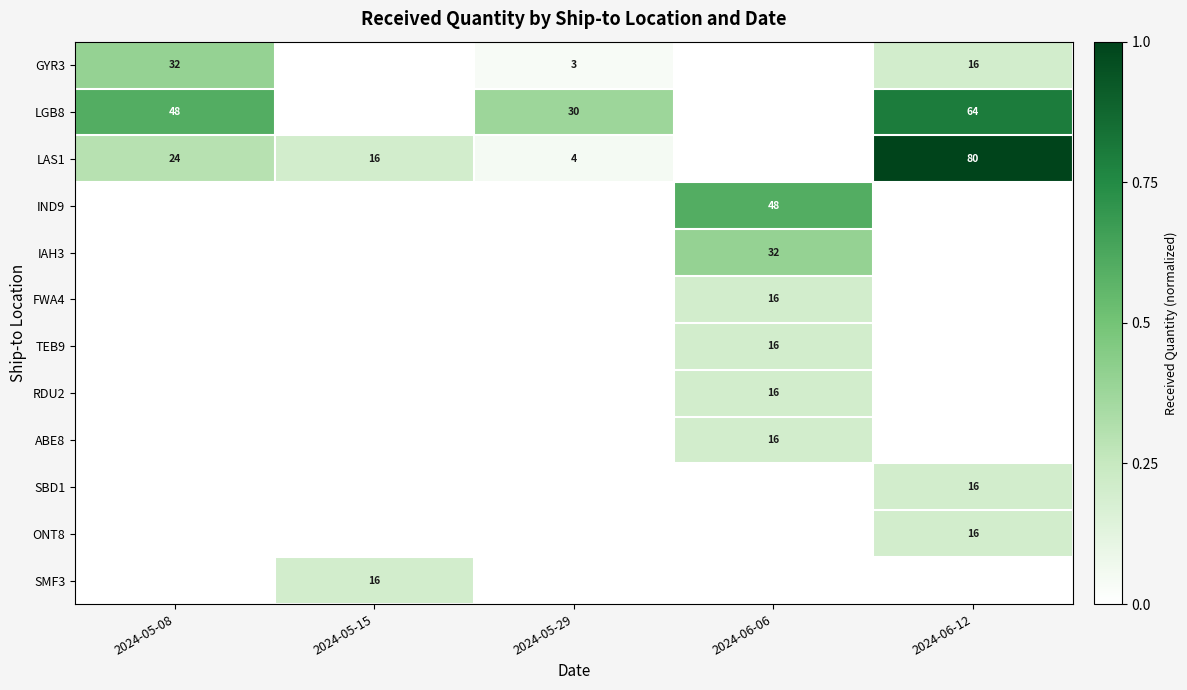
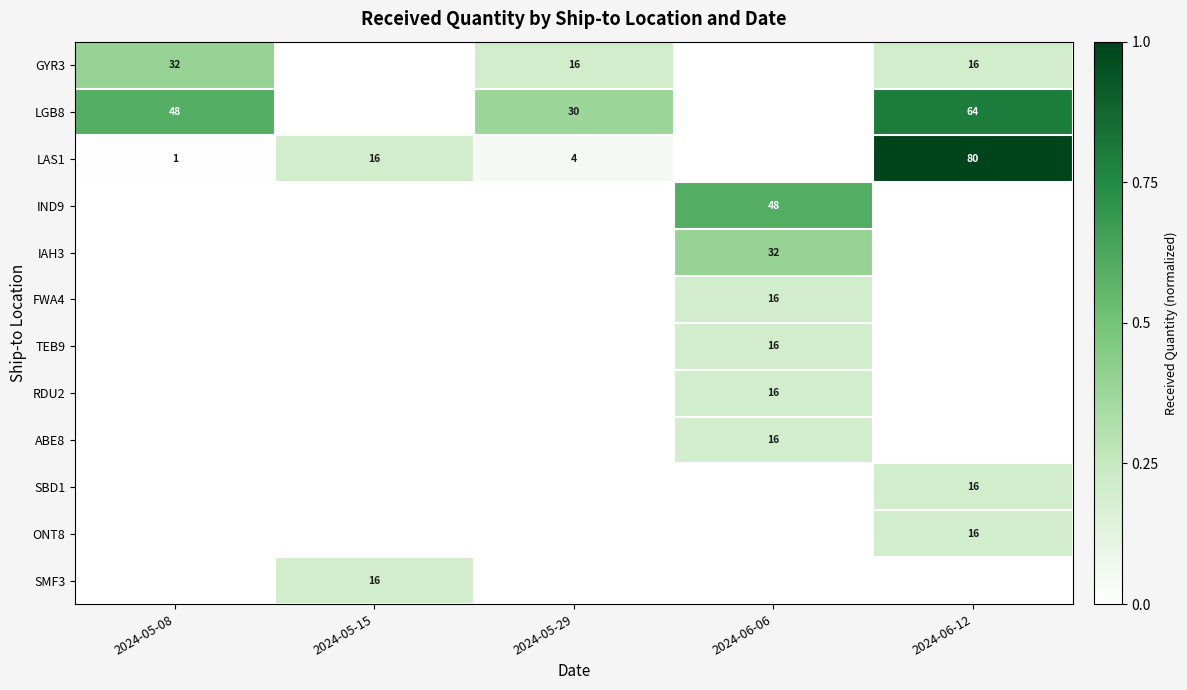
GYR3, 2024-05-29: 3 -> 16
LAS1, 2024-05-08: 24 -> 1
